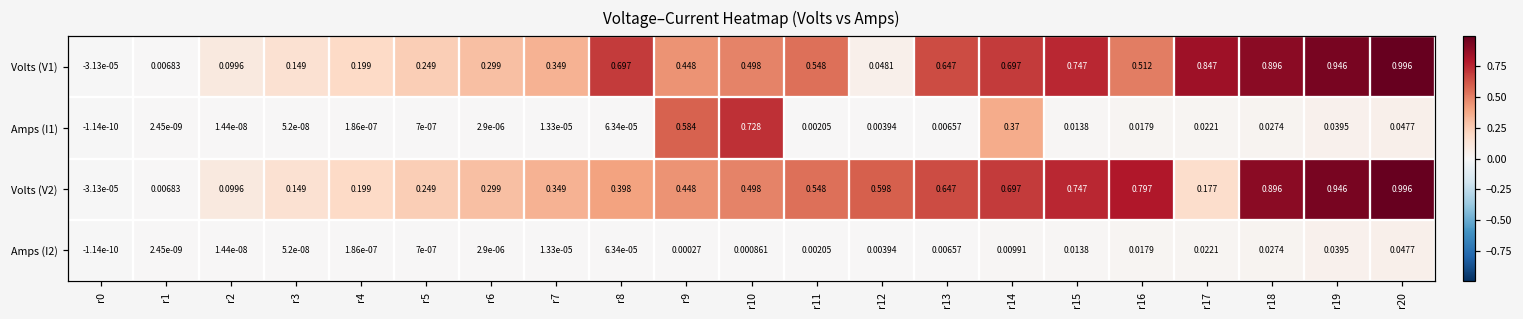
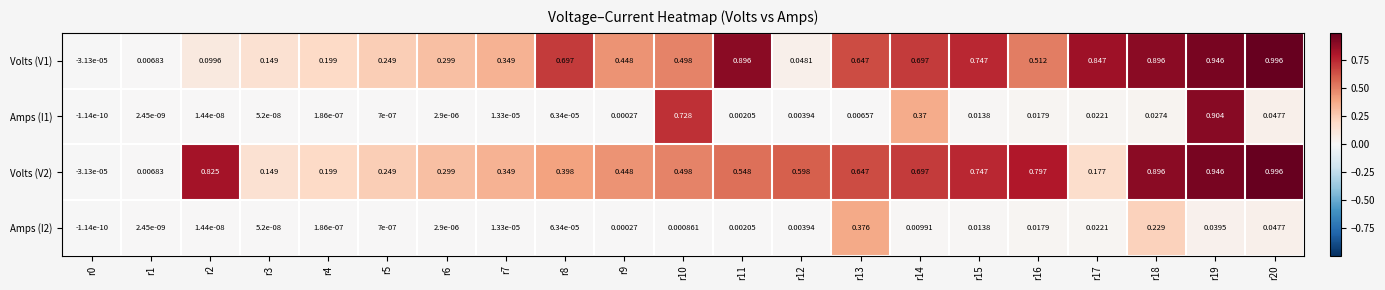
Volts (V1), r11: 0.548 -> 0.896
Amps (I1), r9: 0.584 -> 0.00027
Amps (I1), r19: 0.0395 -> 0.904
Volts (V2), r2: 0.0996 -> 0.825
Amps (I2), r13: 0.00657 -> 0.376
Amps (I2), r18: 0.0274 -> 0.229
